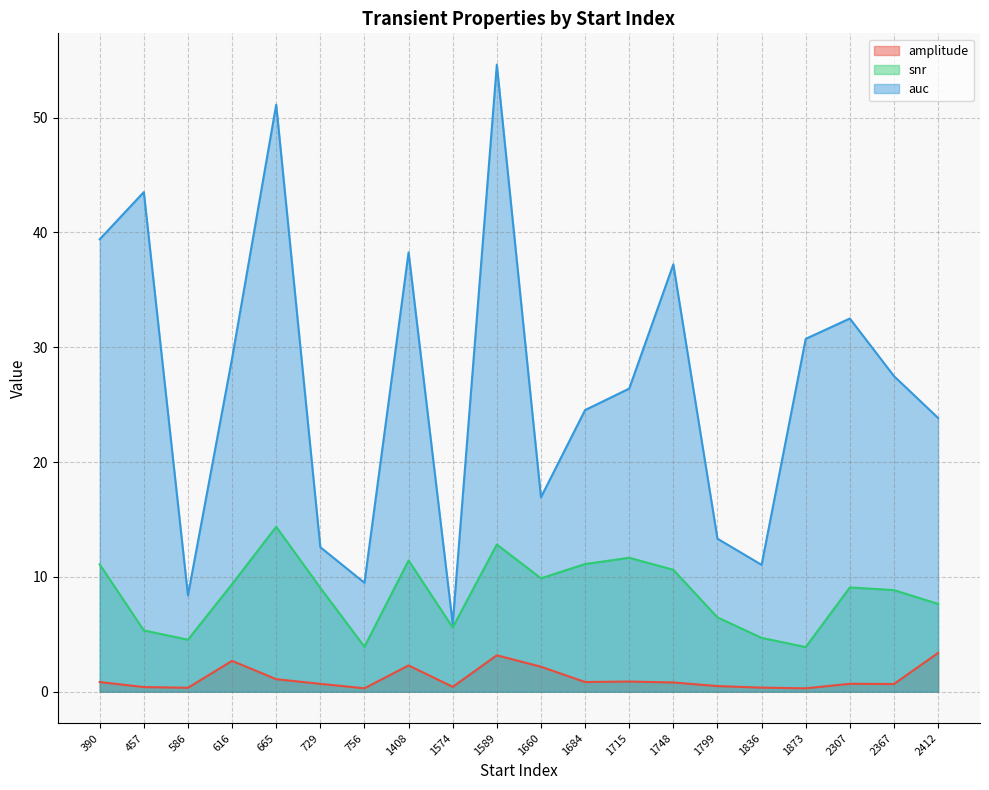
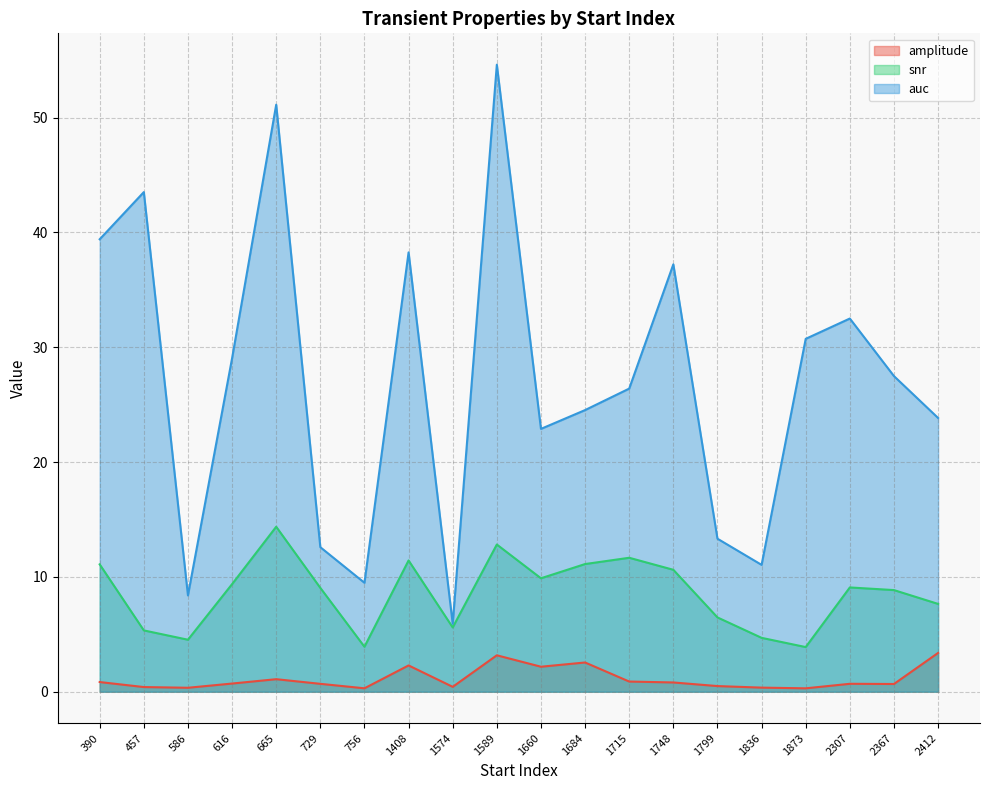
amplitude, 616: 2.7 -> 0.7
auc, 1660: 16.9 -> 22.9
amplitude, 1684: 0.8 -> 2.5
